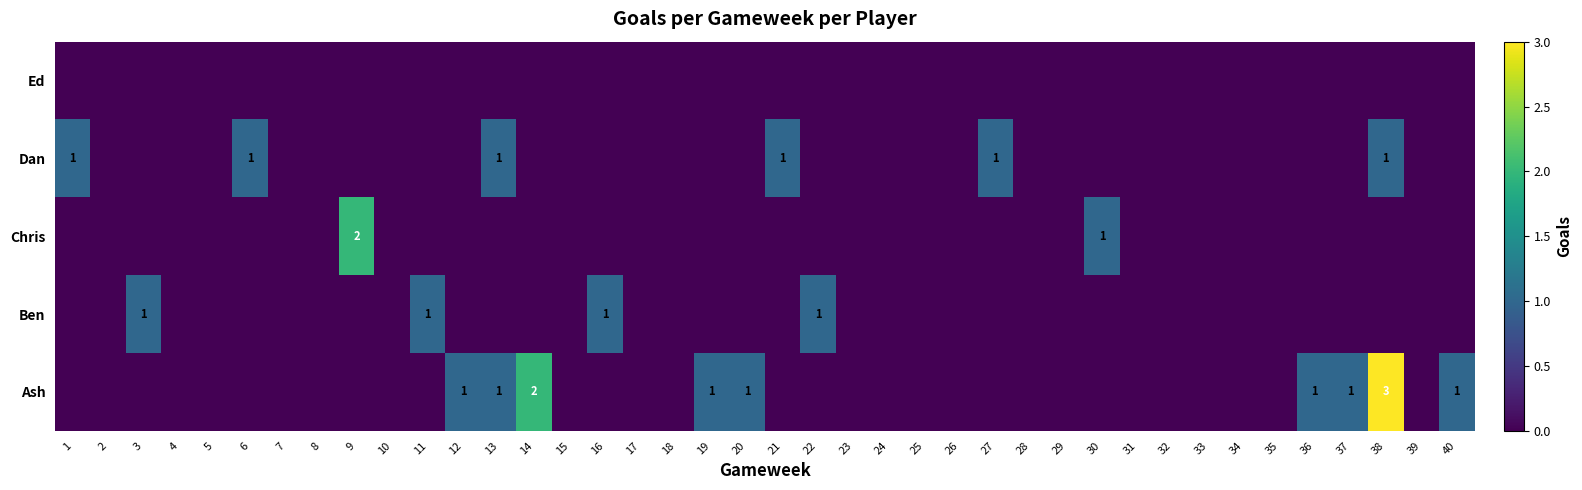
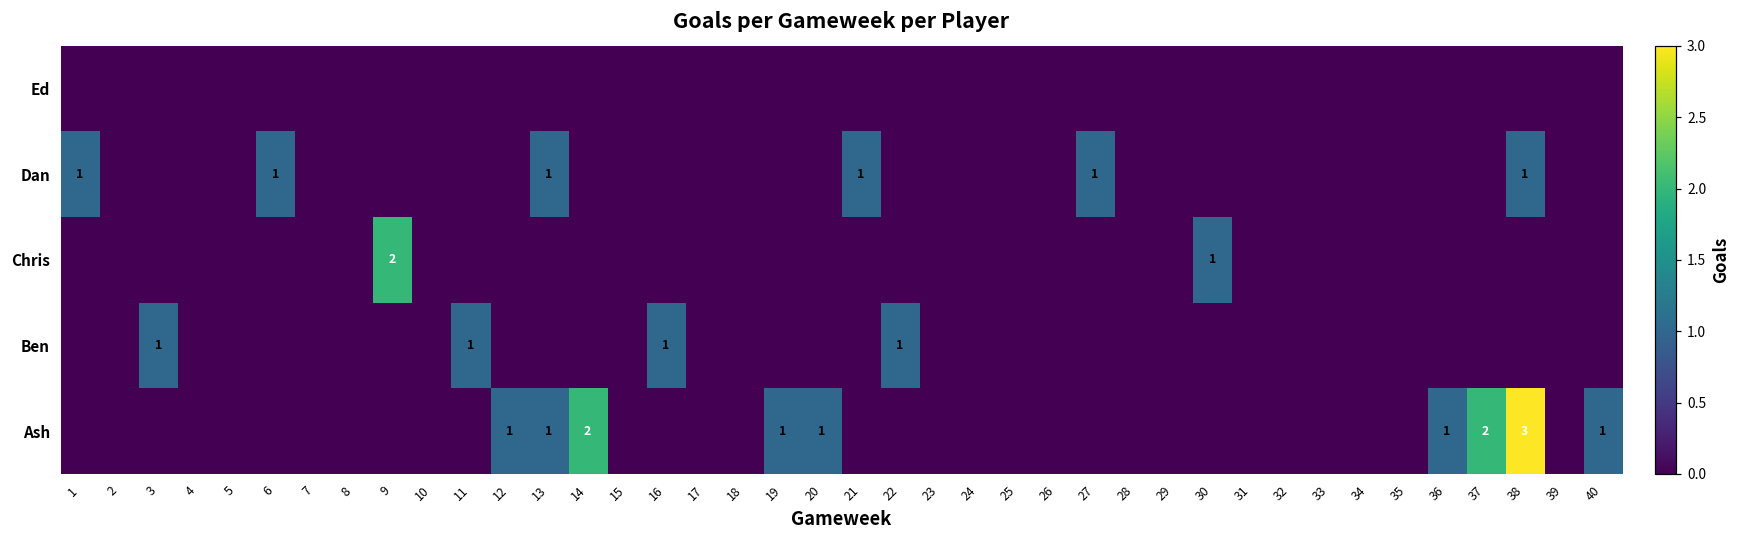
Ash, 37: 1 -> 2
